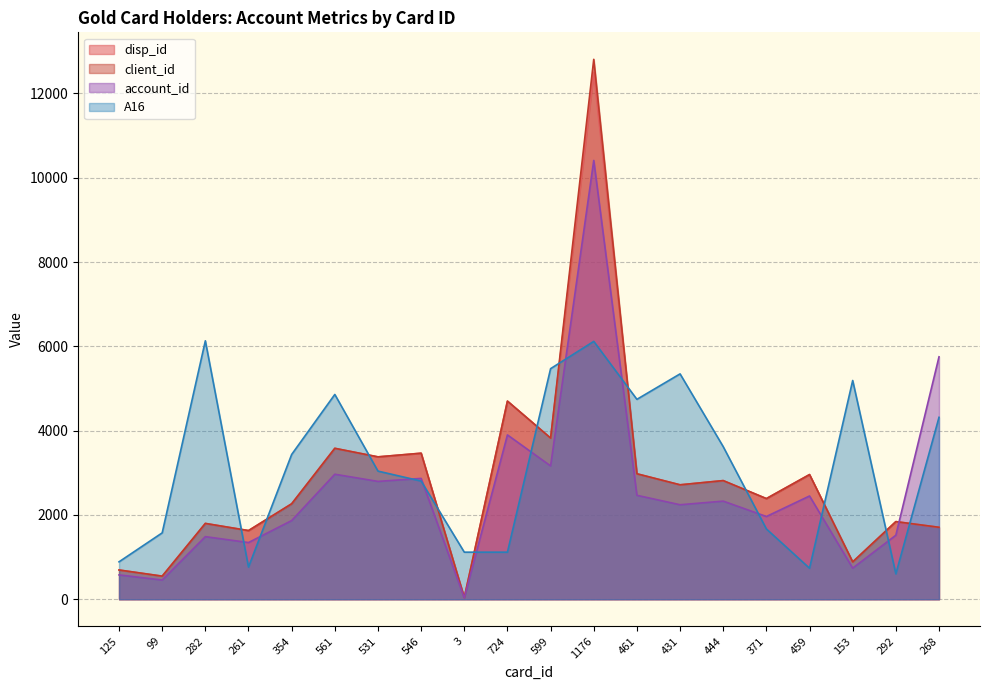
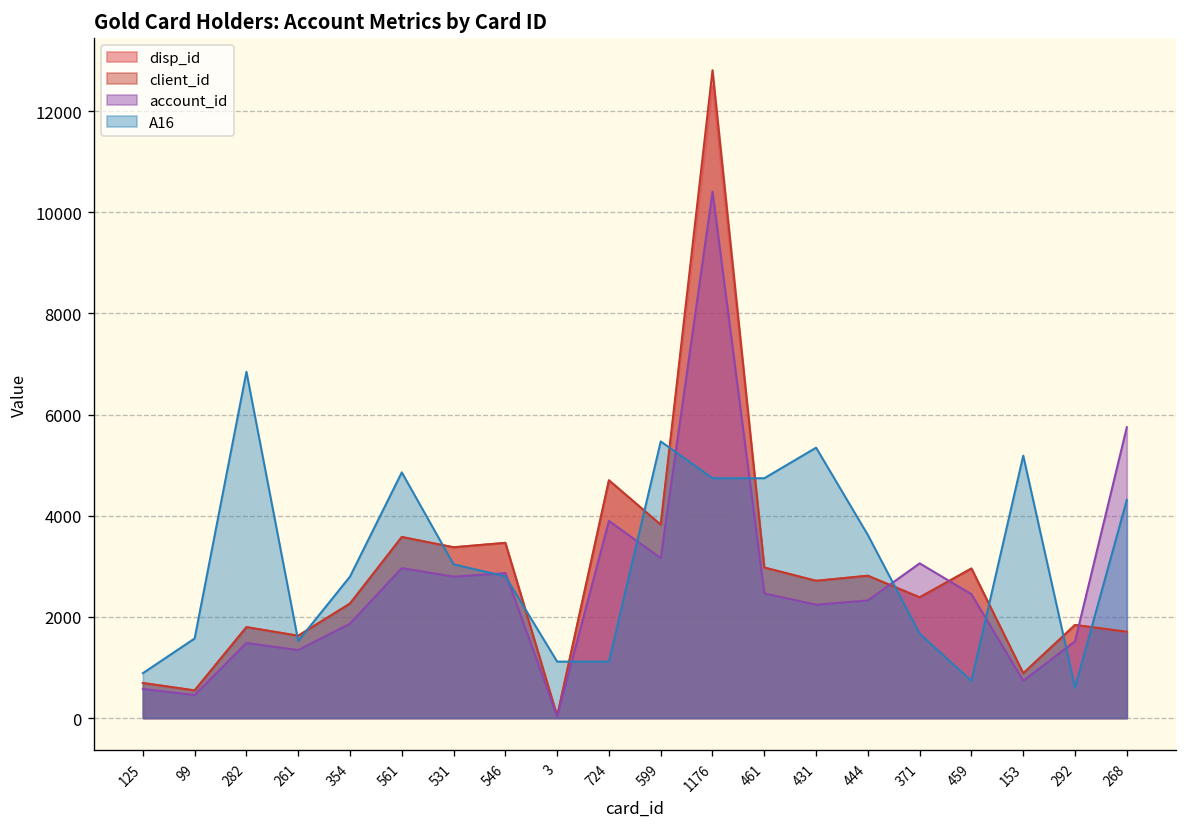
A16, 282: 6100 -> 6800
A16, 261: 800 -> 1500
A16, 354: 3400 -> 2800
A16, 1176: 6100 -> 4700
account_id, 371: 2000 -> 3100
